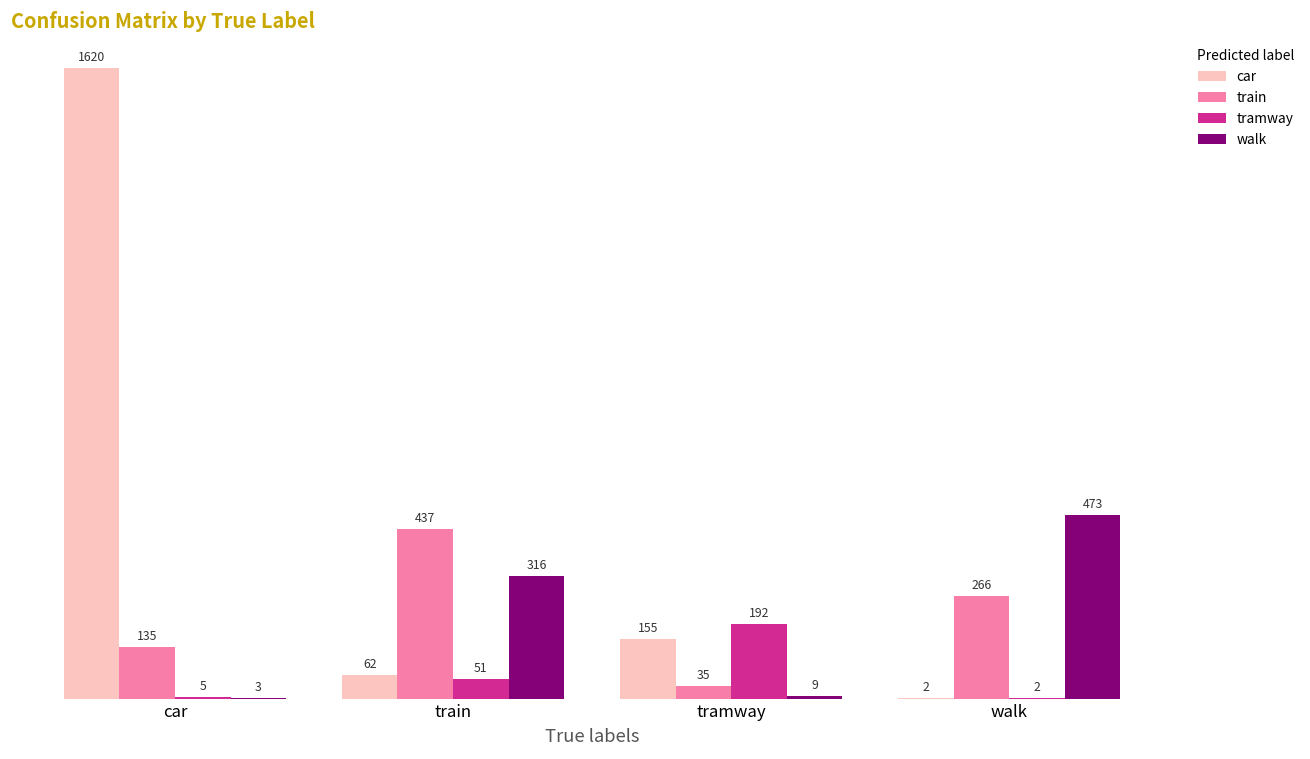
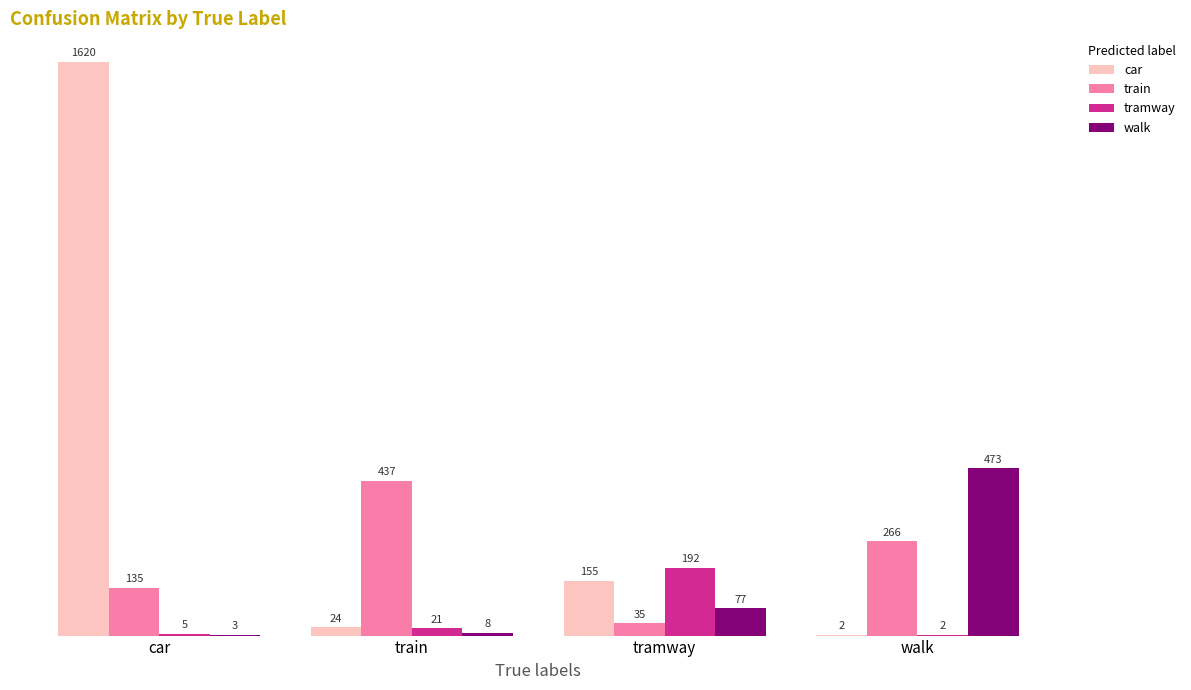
car, train: 62 -> 24
tramway, train: 51 -> 21
walk, train: 316 -> 8
walk, tramway: 9 -> 77
